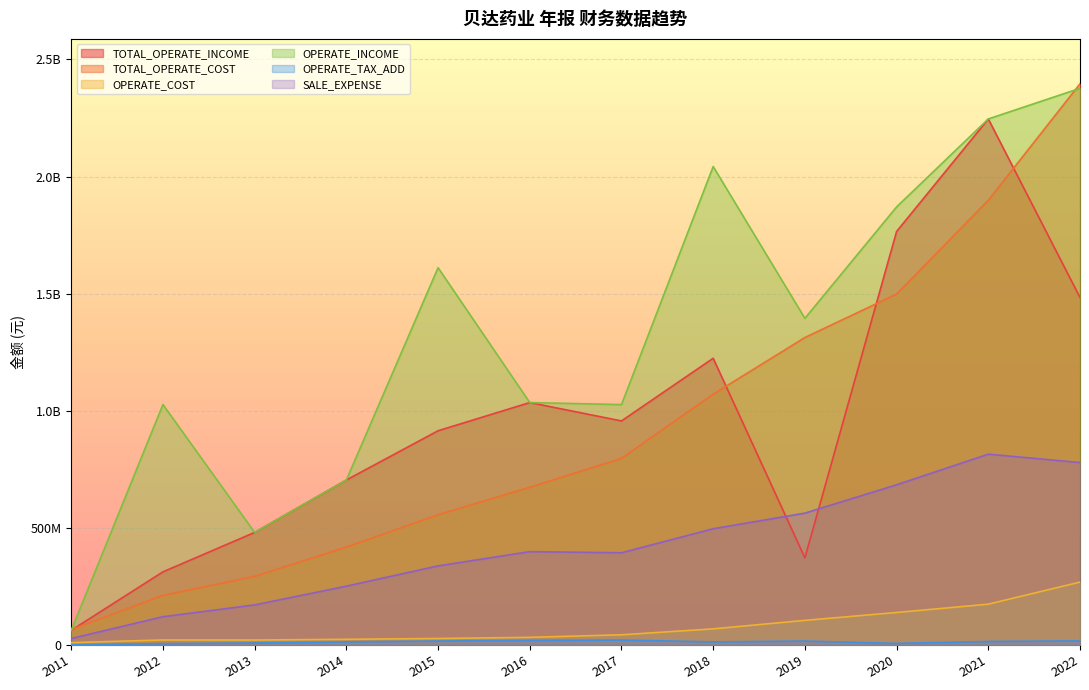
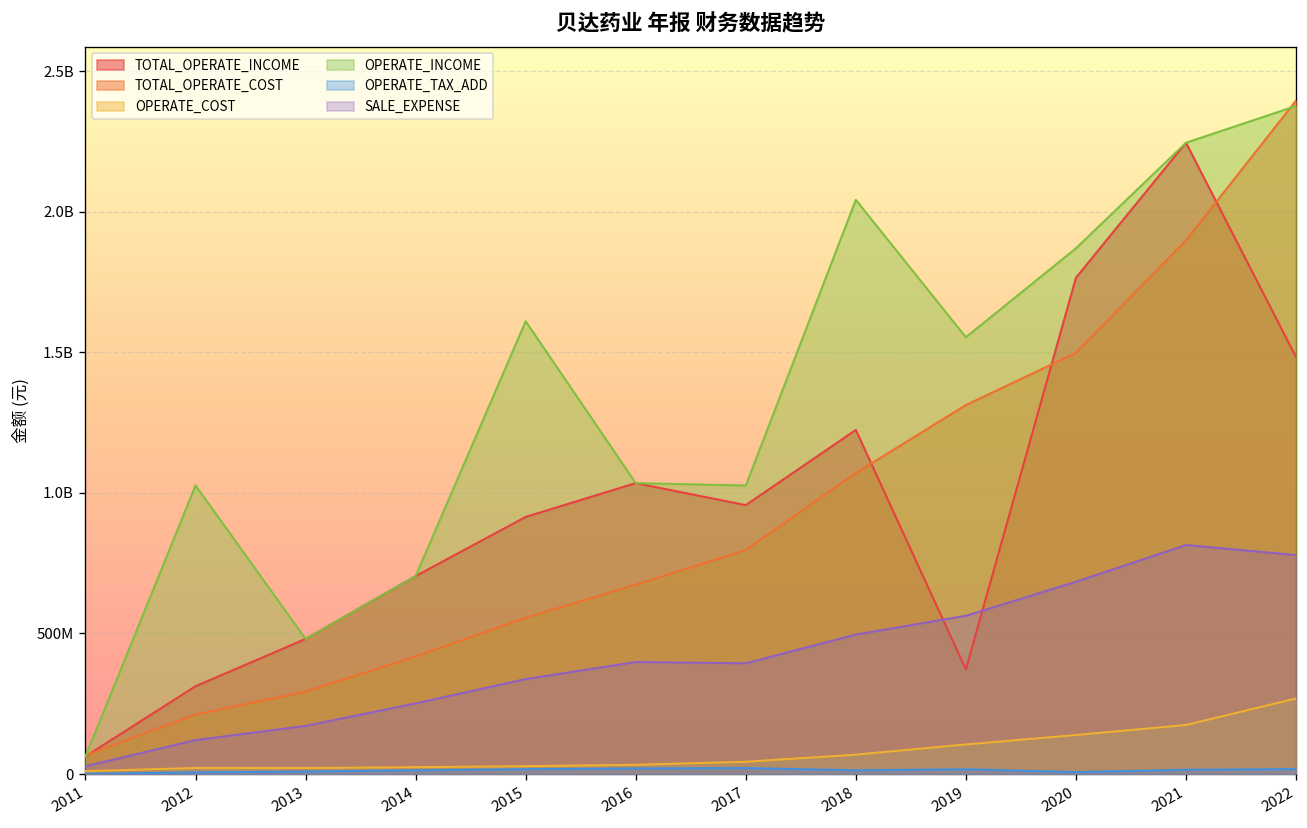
OPERATE_INCOME, 2019: 1390000000 -> 1550000000
